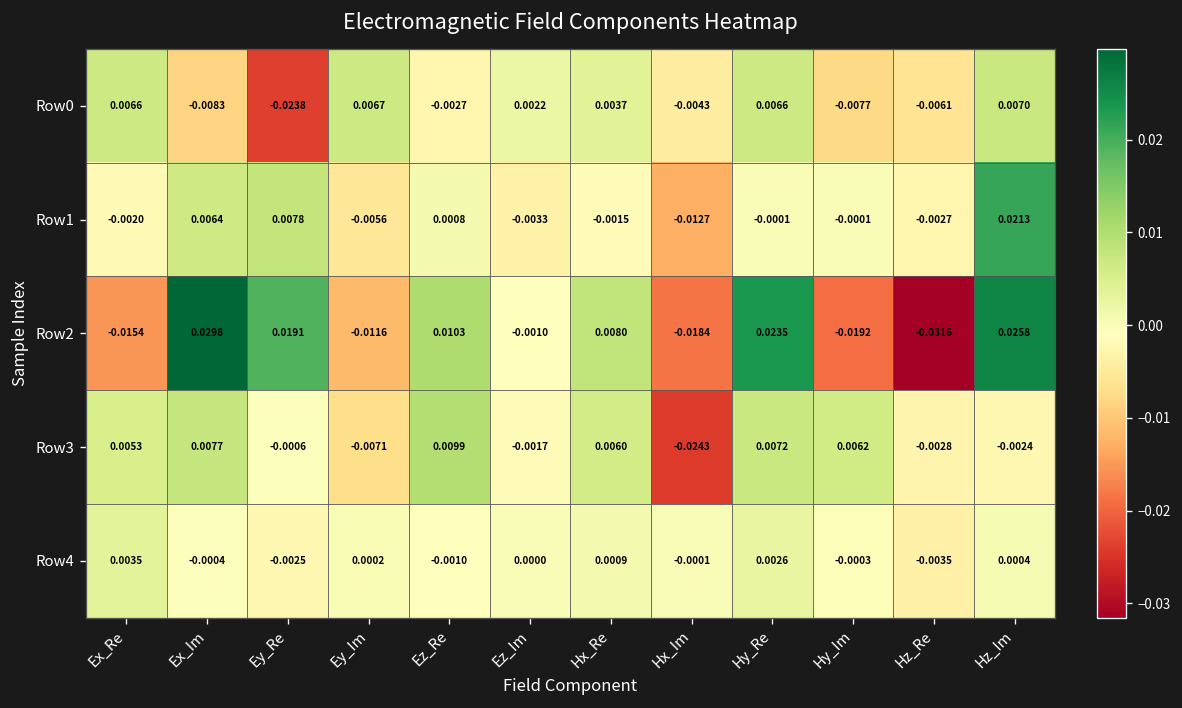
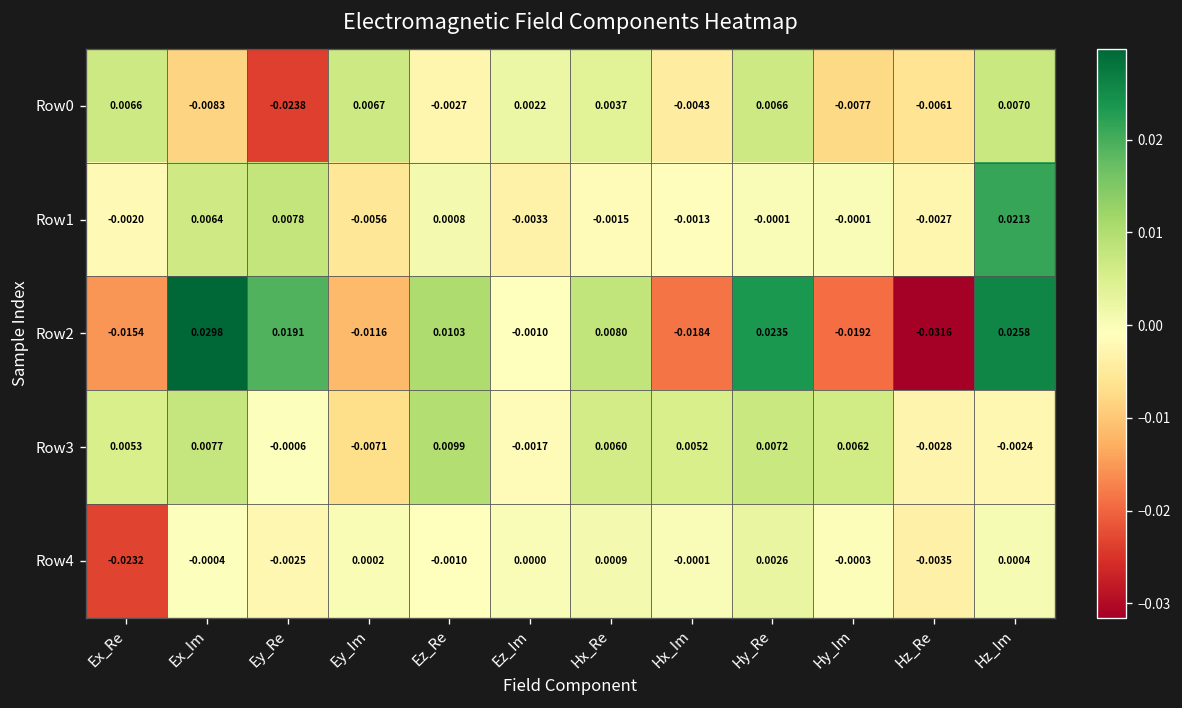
Row1, Hx_Im: -0.0127 -> -0.0013
Row3, Hx_Im: -0.0243 -> 0.0052
Row4, Ex_Re: 0.0035 -> -0.0232
